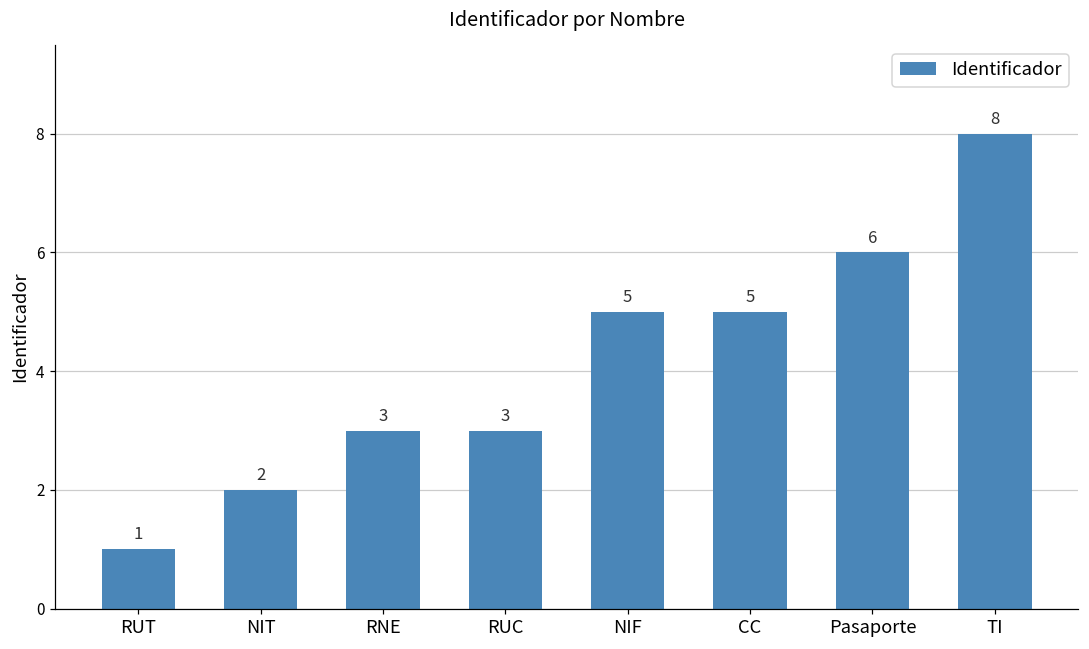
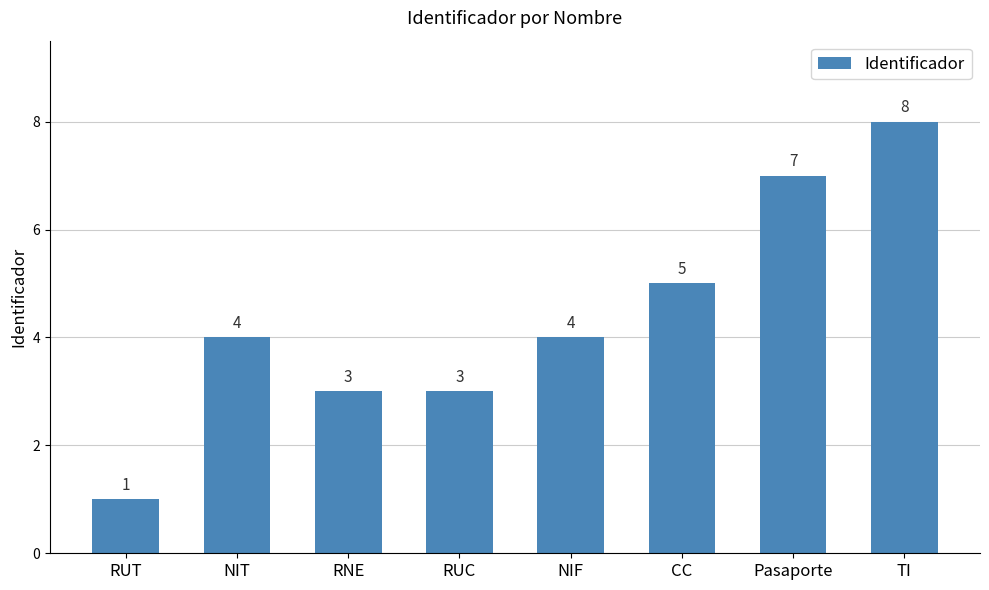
NIT: 2 -> 4
NIF: 5 -> 4
Pasaporte: 6 -> 7
